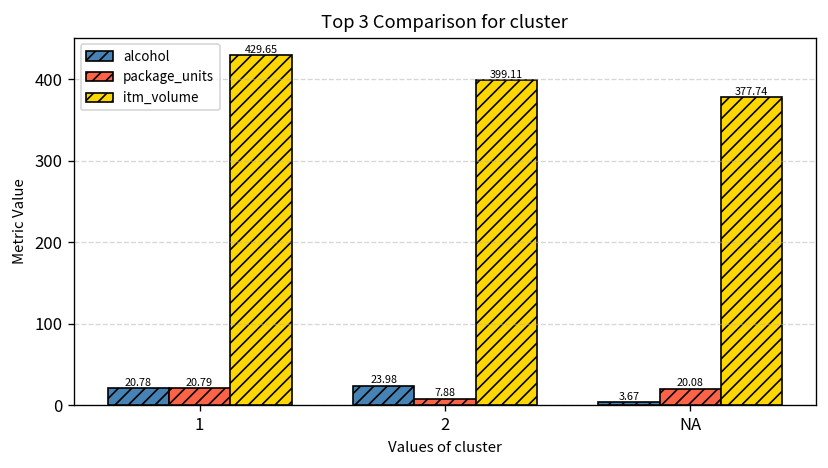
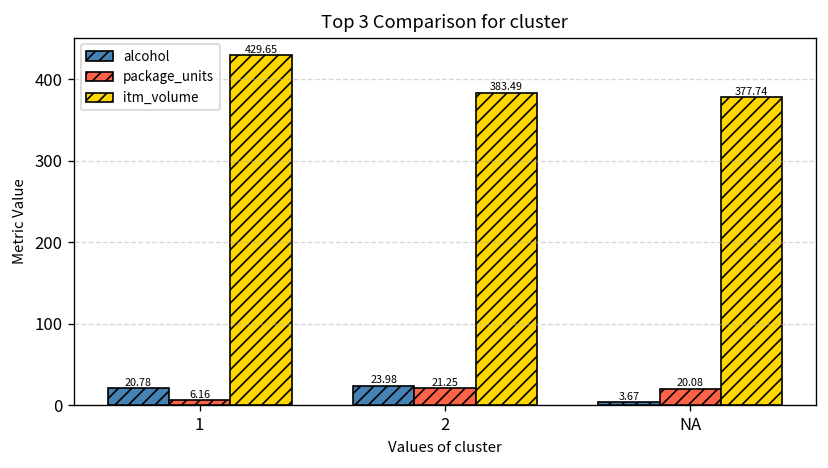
package_units, 1: 20.79 -> 6.16
package_units, 2: 7.88 -> 21.25
itm_volume, 2: 399.11 -> 383.49
